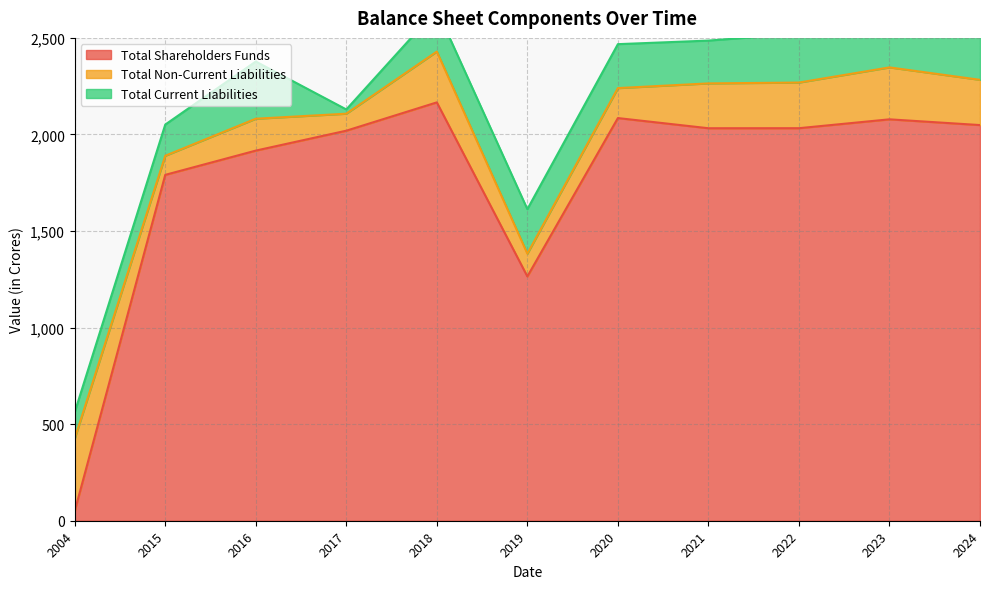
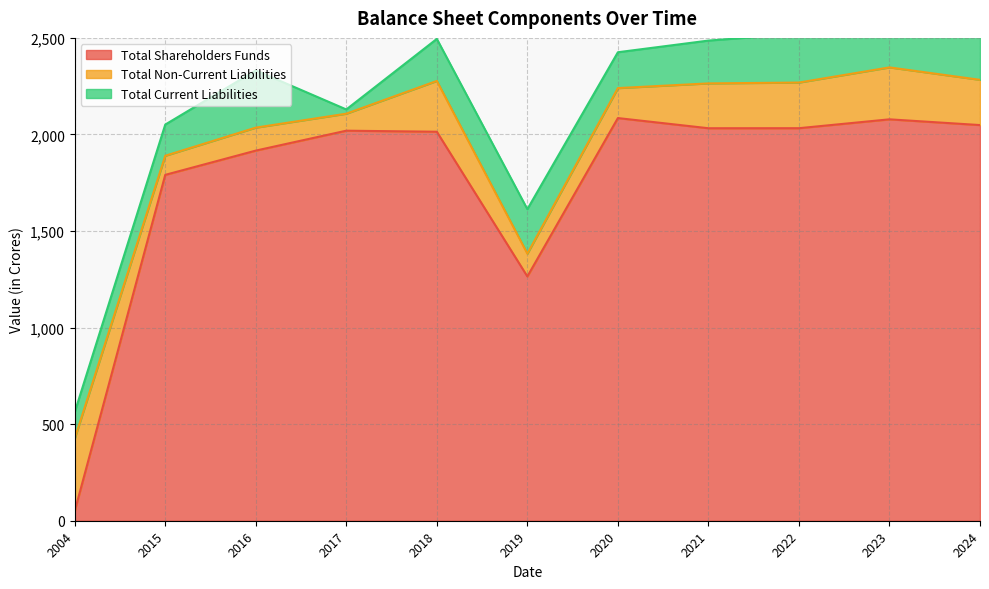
Total Non-Current Liabilities, 2016: 170 -> 120
Total Shareholders Funds, 2018: 2,170 -> 2,010
Total Current Liabilities, 2020: 230 -> 190
